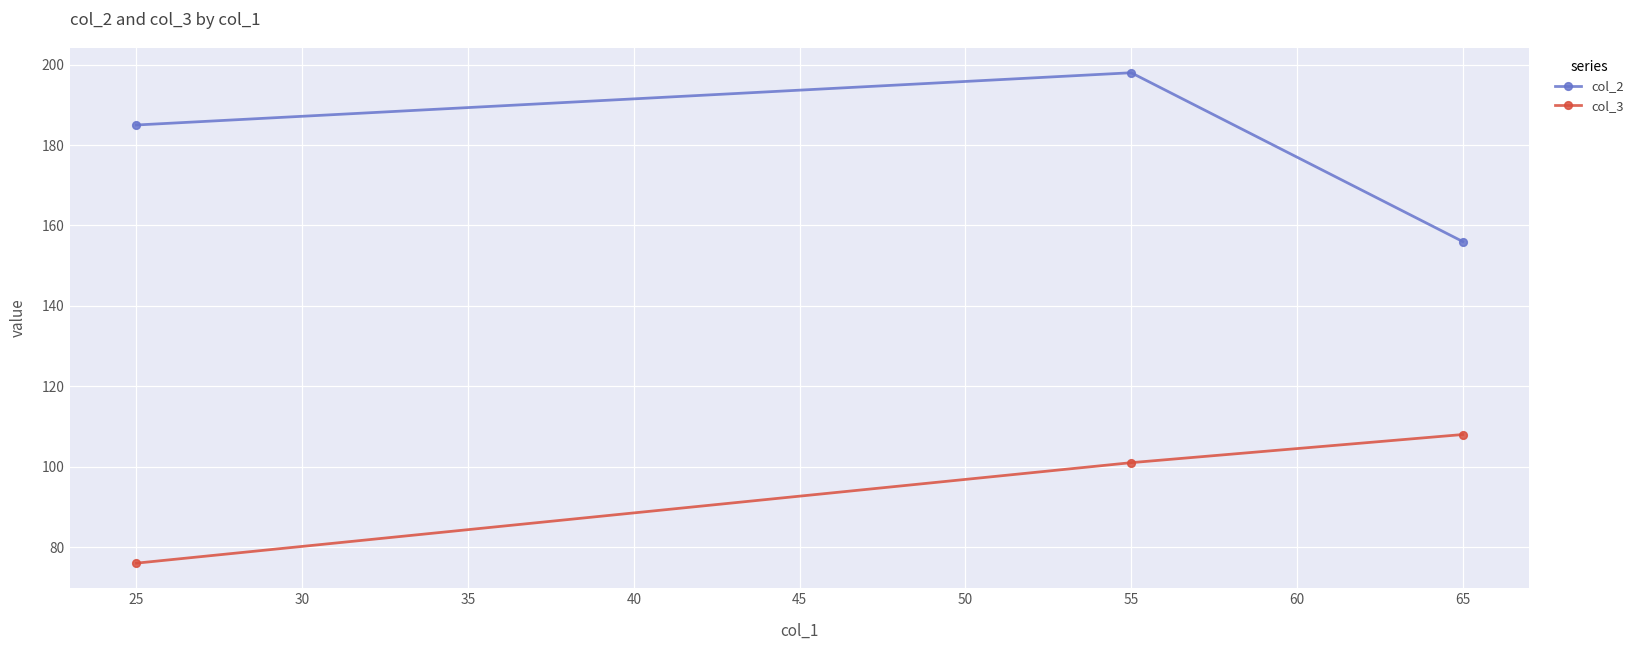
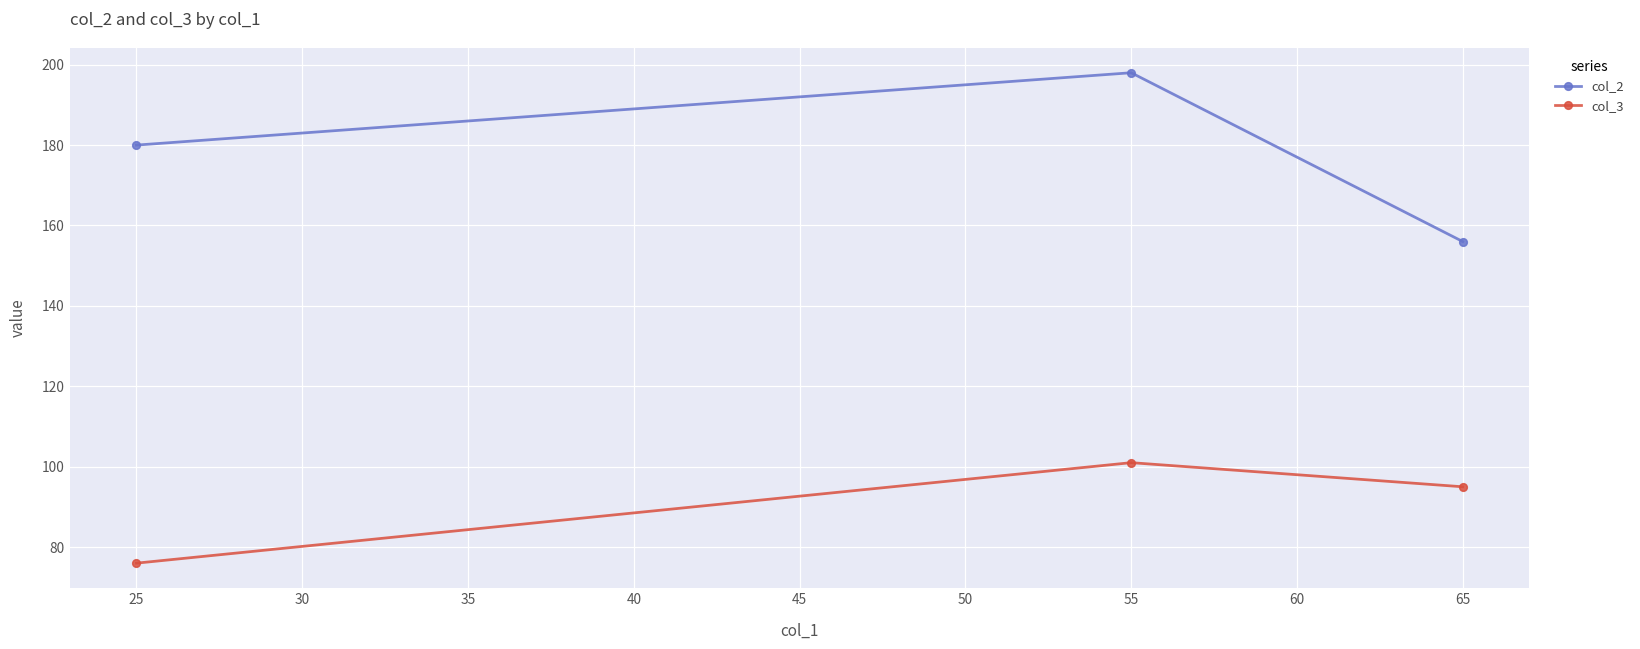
col_2, 25: 185 -> 180
col_3, 65: 108 -> 95
